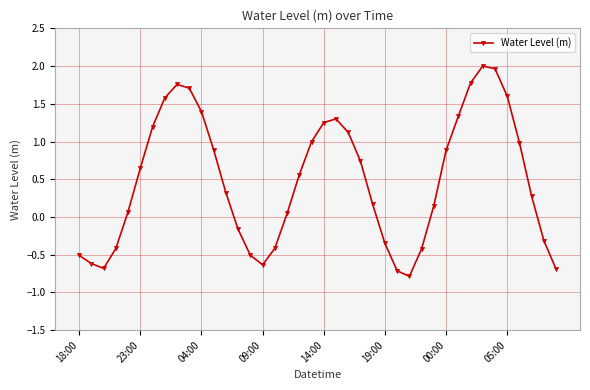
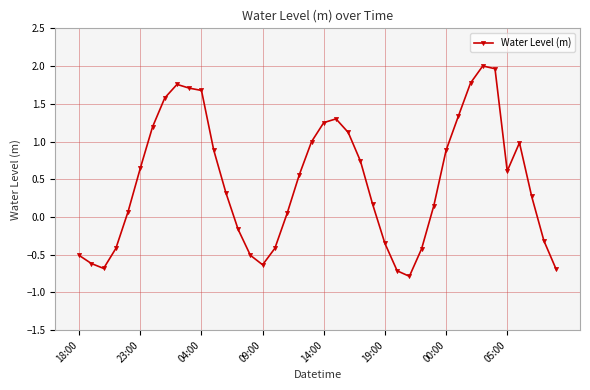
04:00: 1.4 -> 1.7
05:00: 1.6 -> 0.6
